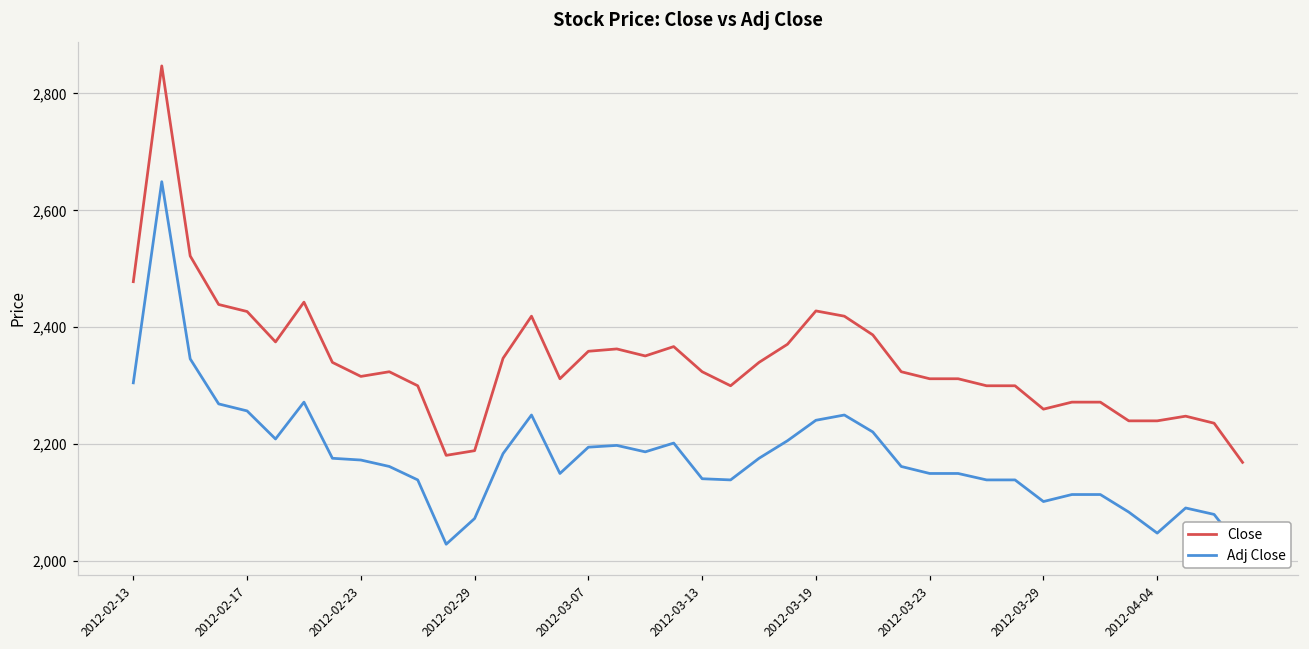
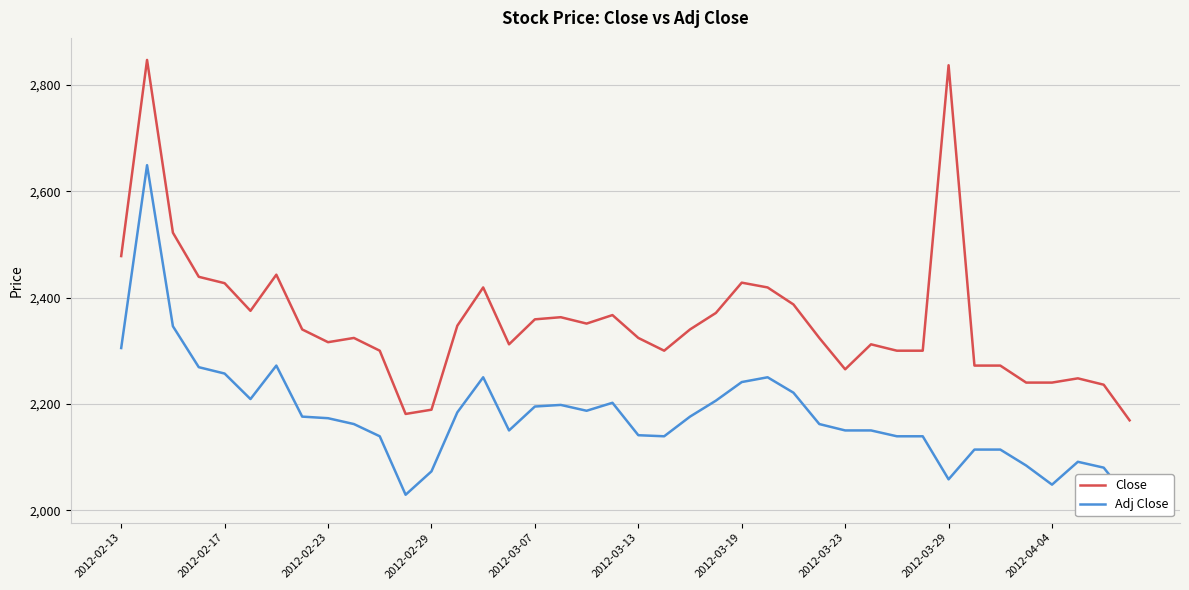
Close, 2012-03-23: 2,310 -> 2,270
Close, 2012-03-29: 2,260 -> 2,840
Adj Close, 2012-03-29: 2,100 -> 2,060
